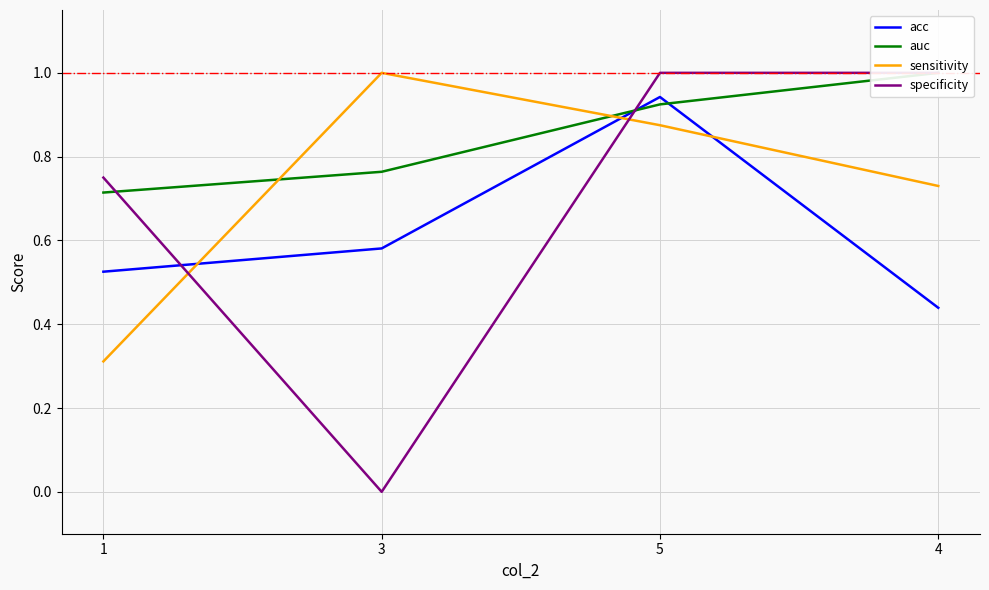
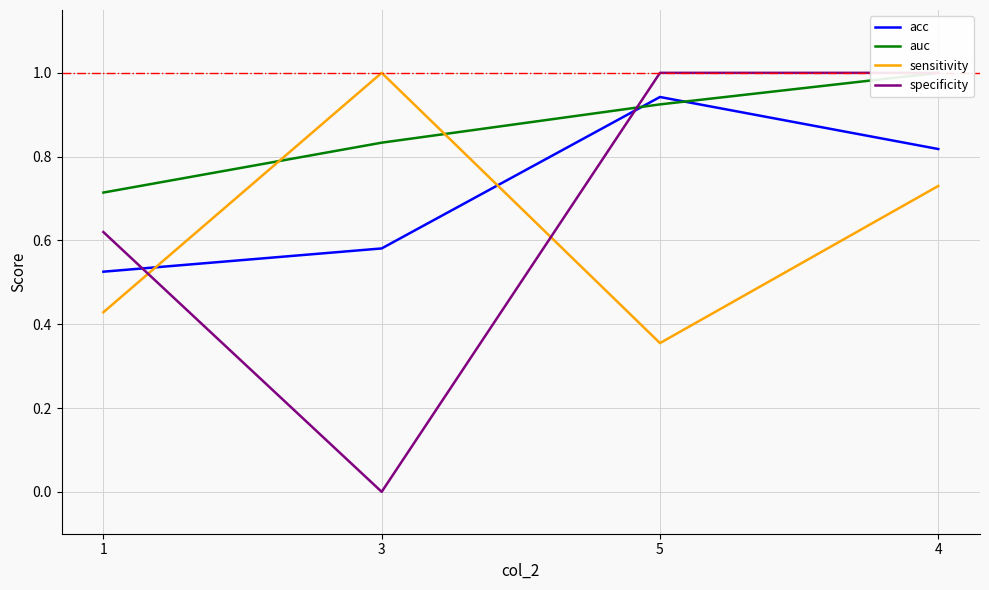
sensitivity, 1: 0.31 -> 0.43
specificity, 1: 0.75 -> 0.62
auc, 3: 0.76 -> 0.83
sensitivity, 5: 0.88 -> 0.36
acc, 4: 0.44 -> 0.82
